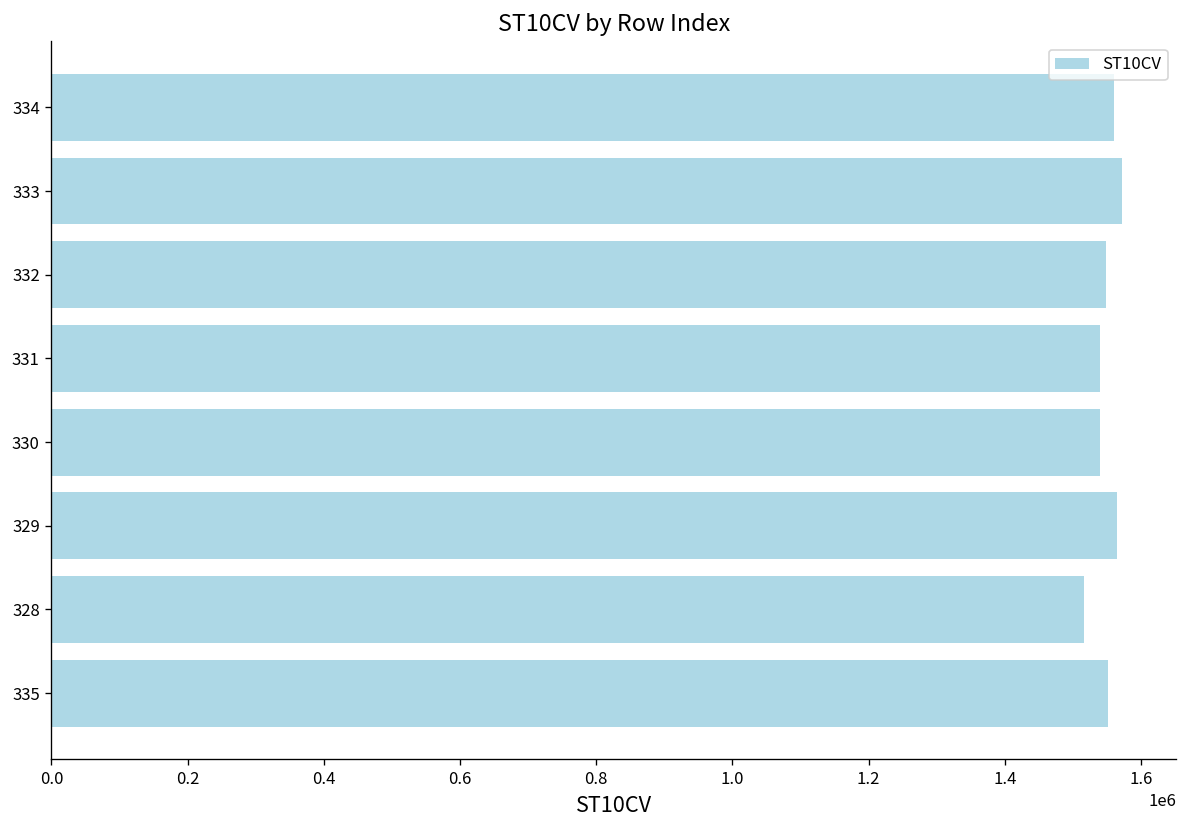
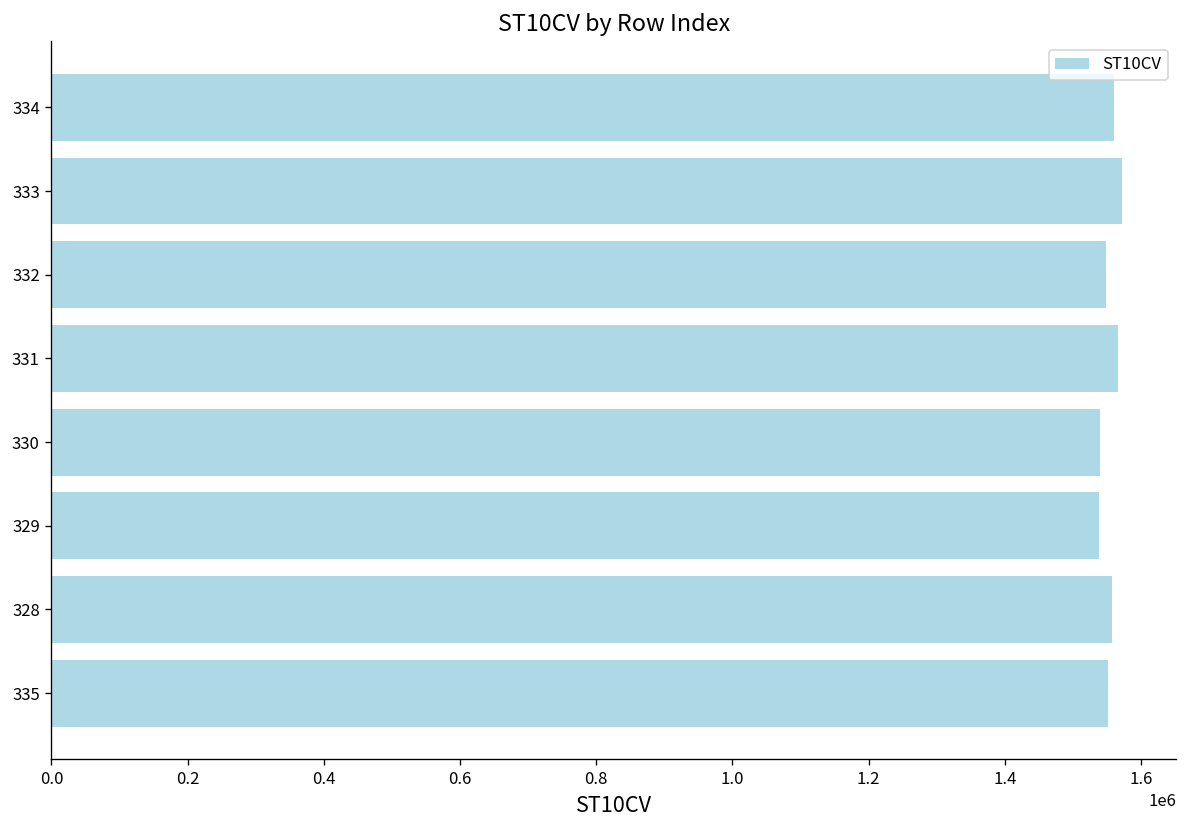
331: 1540000 -> 1570000
329: 1570000 -> 1540000
328: 1520000 -> 1560000
